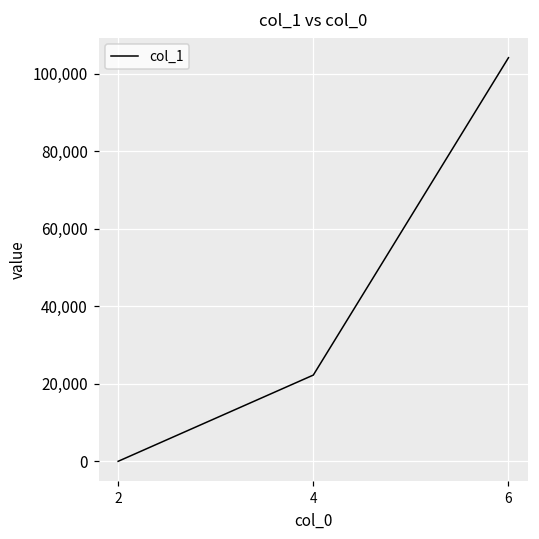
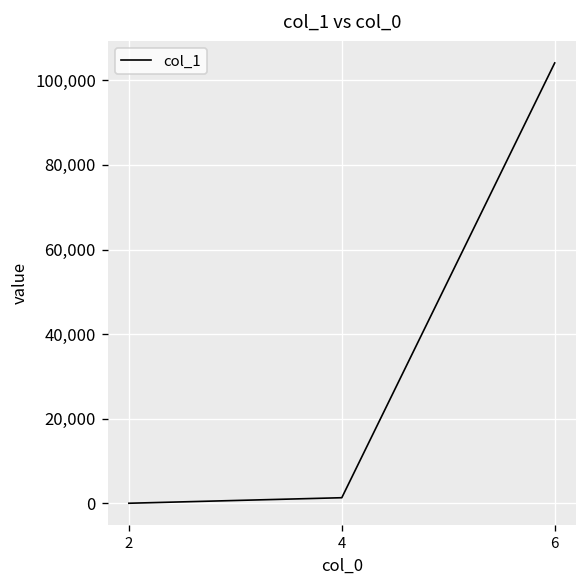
4: 22,000 -> 1,000
